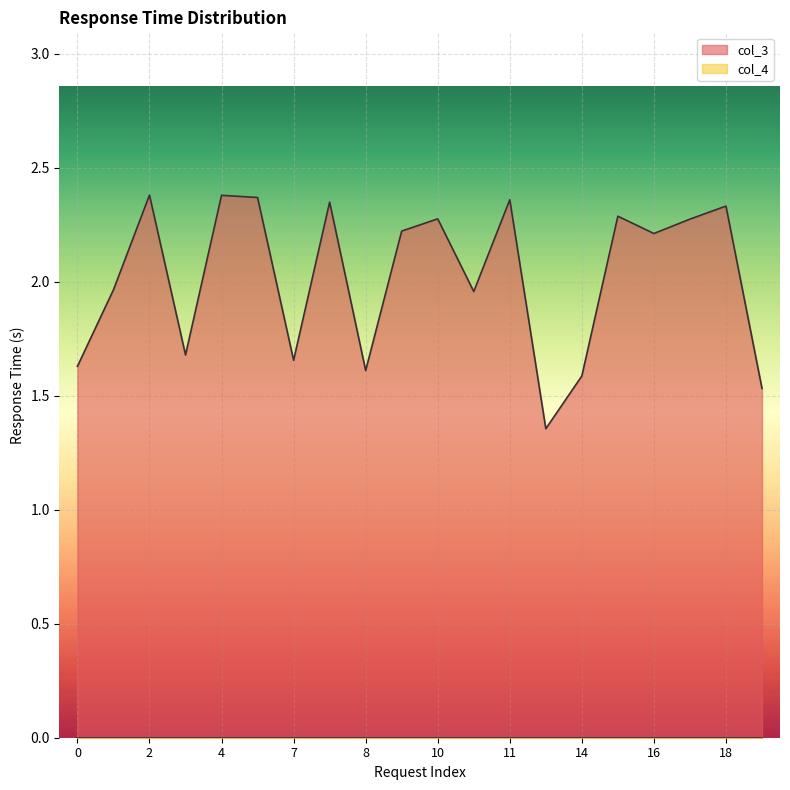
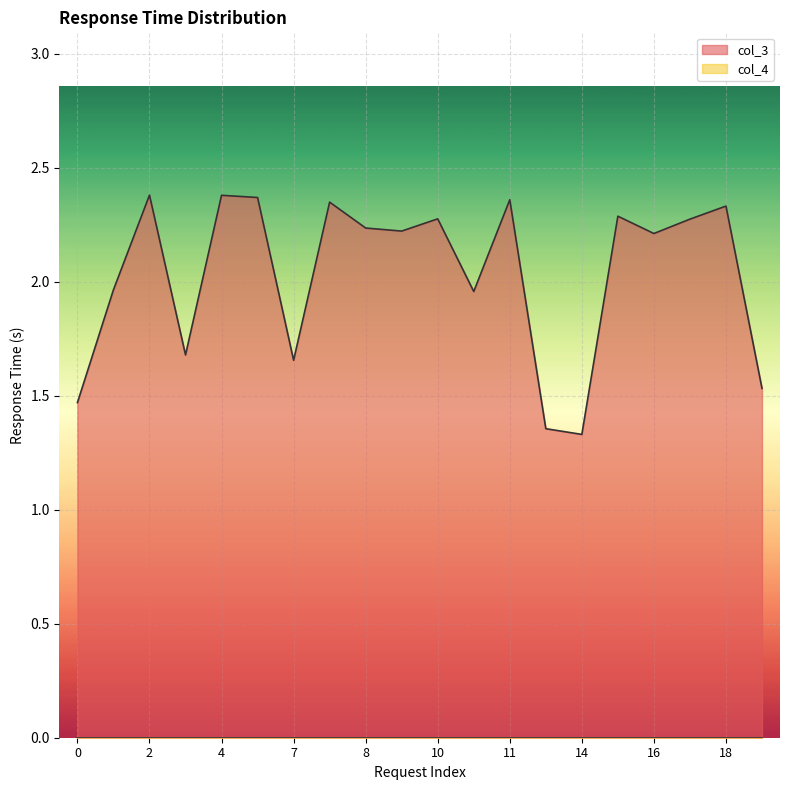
col_3, 0: 1.63 -> 1.47
col_3, 8: 1.61 -> 2.24
col_3, 14: 1.59 -> 1.33
